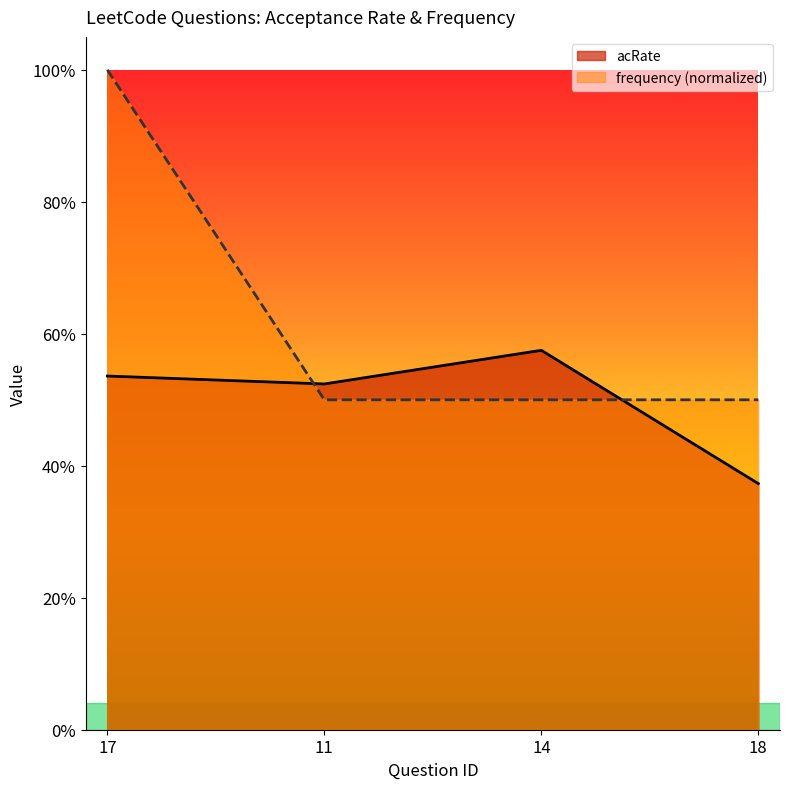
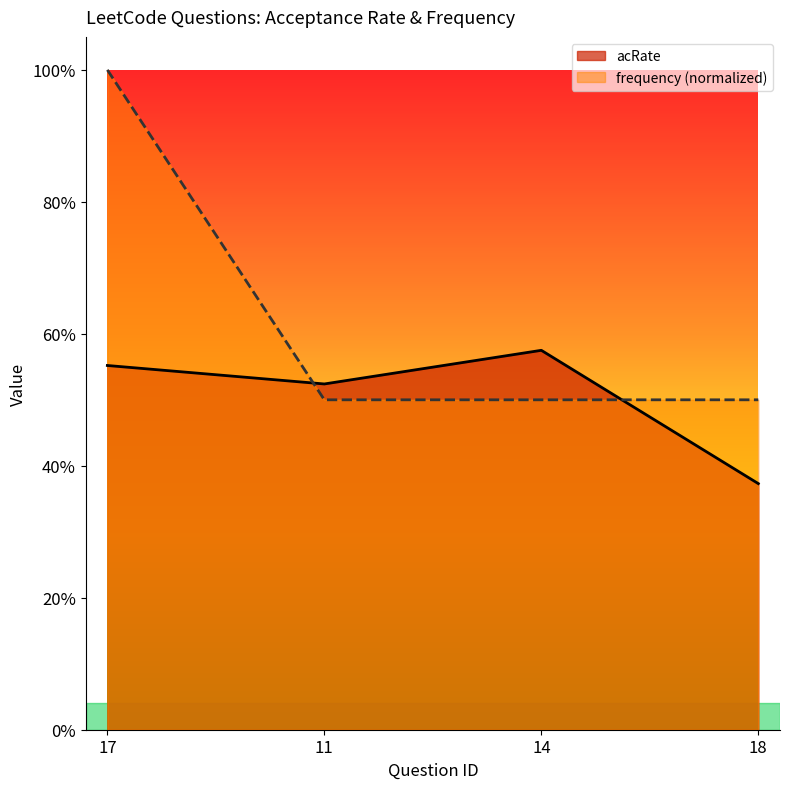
acRate, 17: 54% -> 55%
